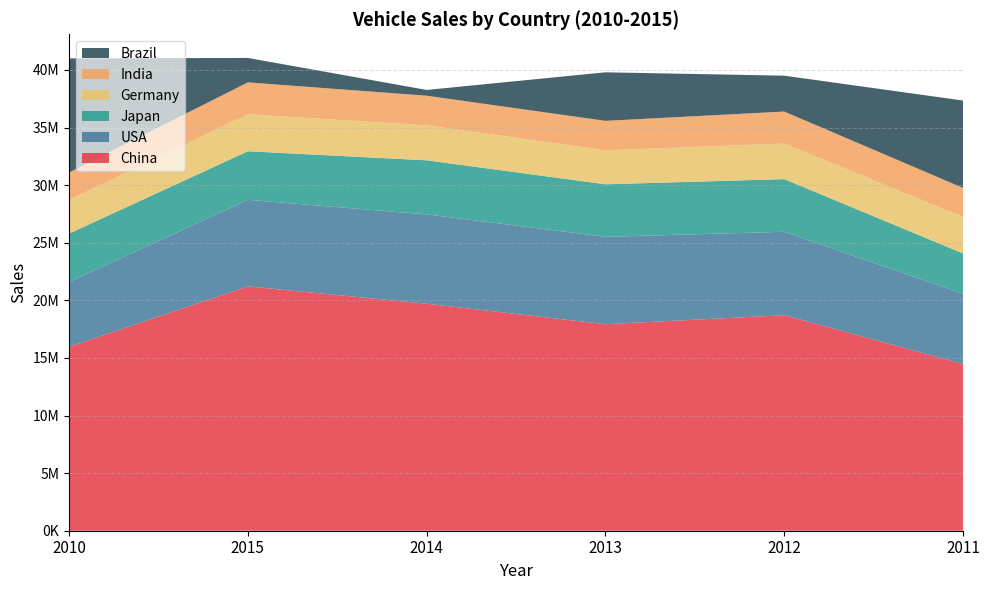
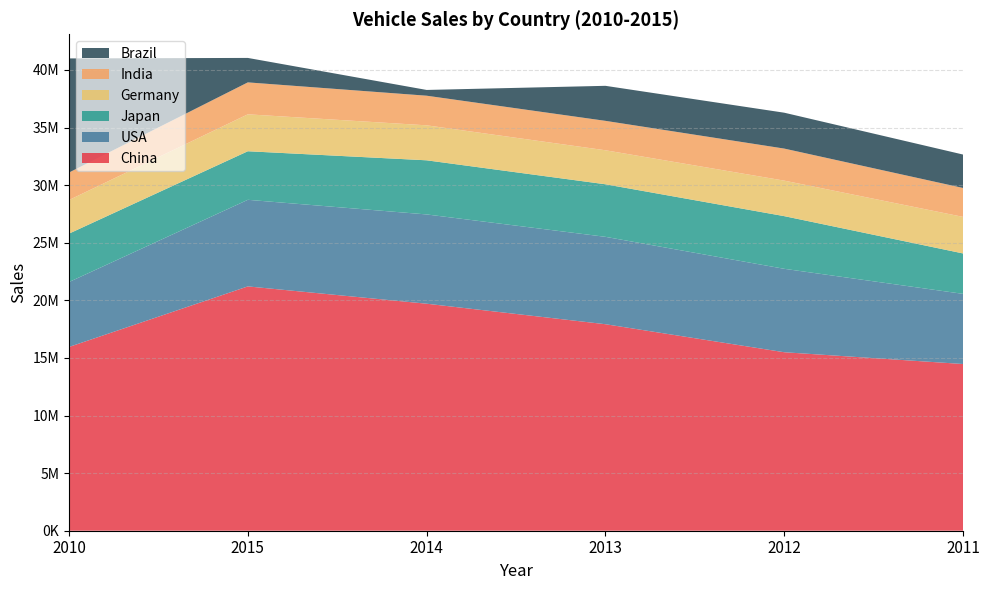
Brazil, 2013: 4200000 -> 3000000
China, 2012: 18700000 -> 15500000
Brazil, 2011: 7600000 -> 2900000
